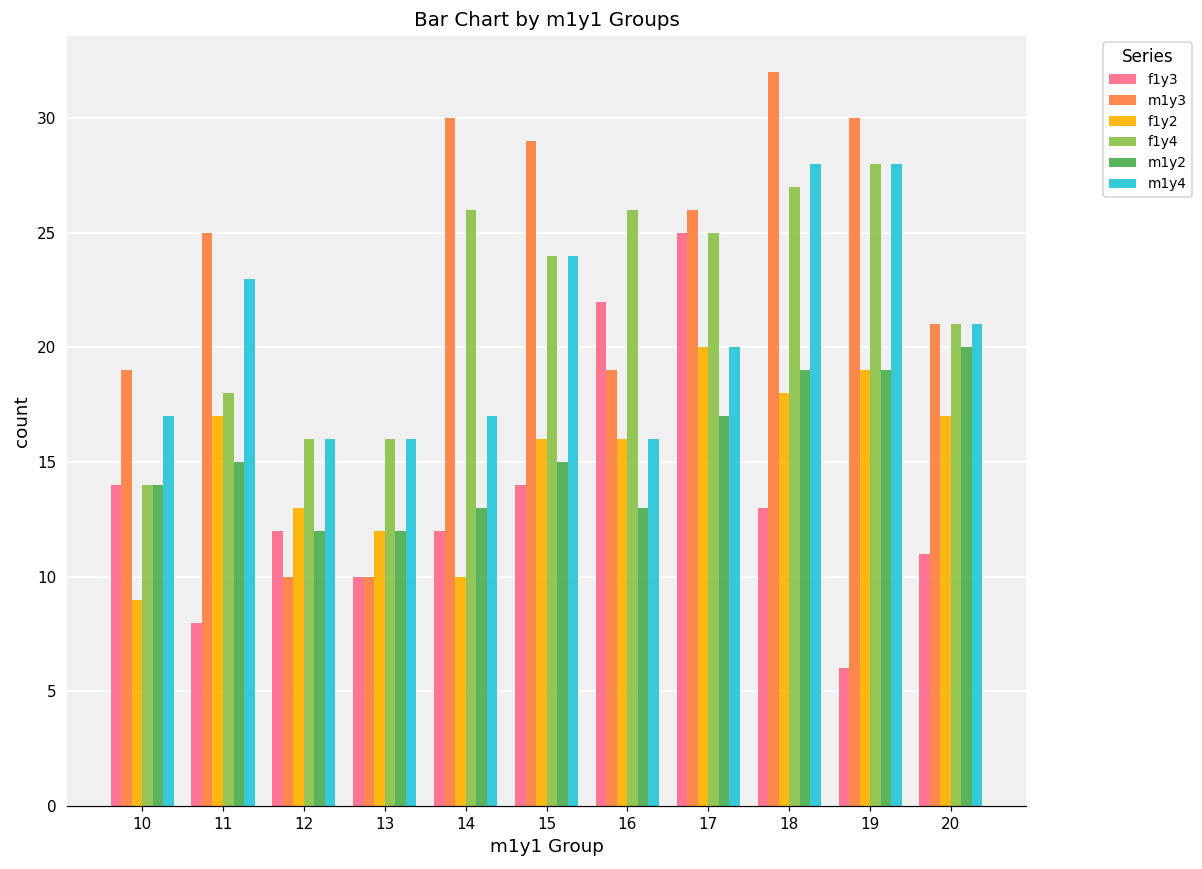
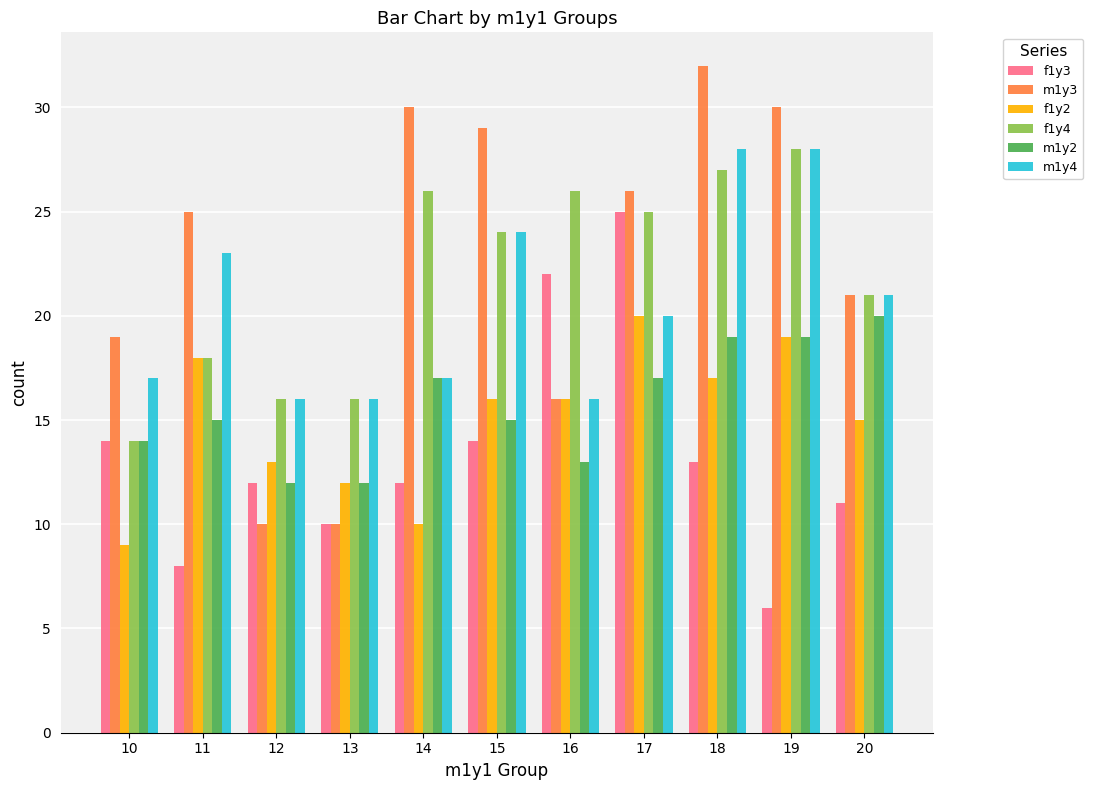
f1y2, 11: 17 -> 18
m1y2, 14: 13 -> 17
m1y3, 16: 19 -> 16
f1y2, 18: 18 -> 17
f1y2, 20: 17 -> 15
